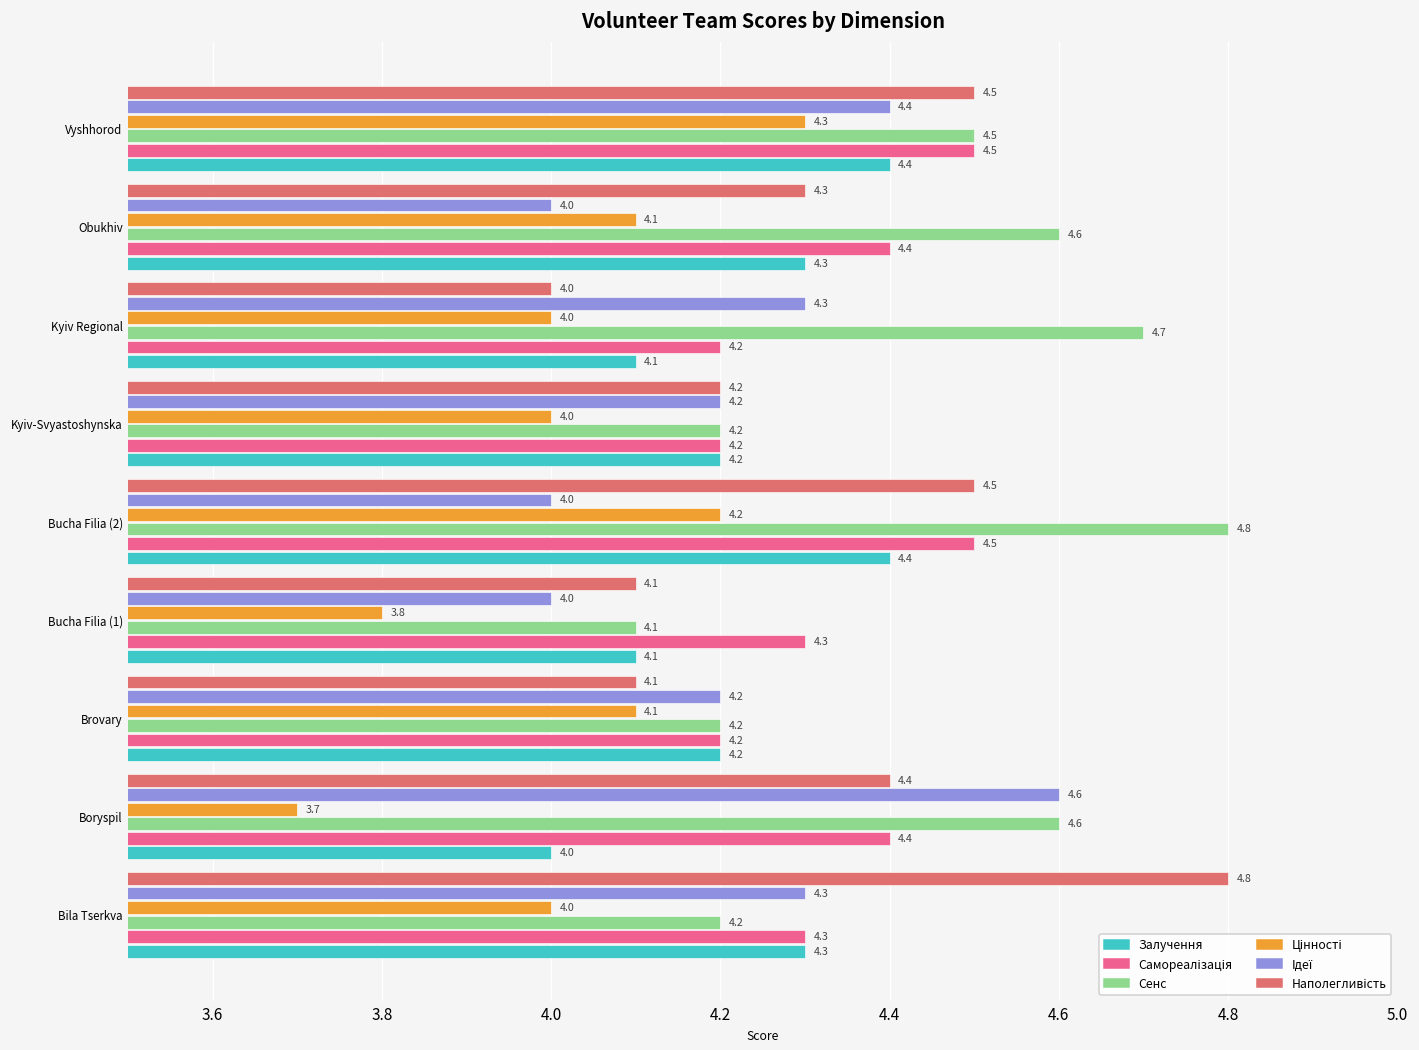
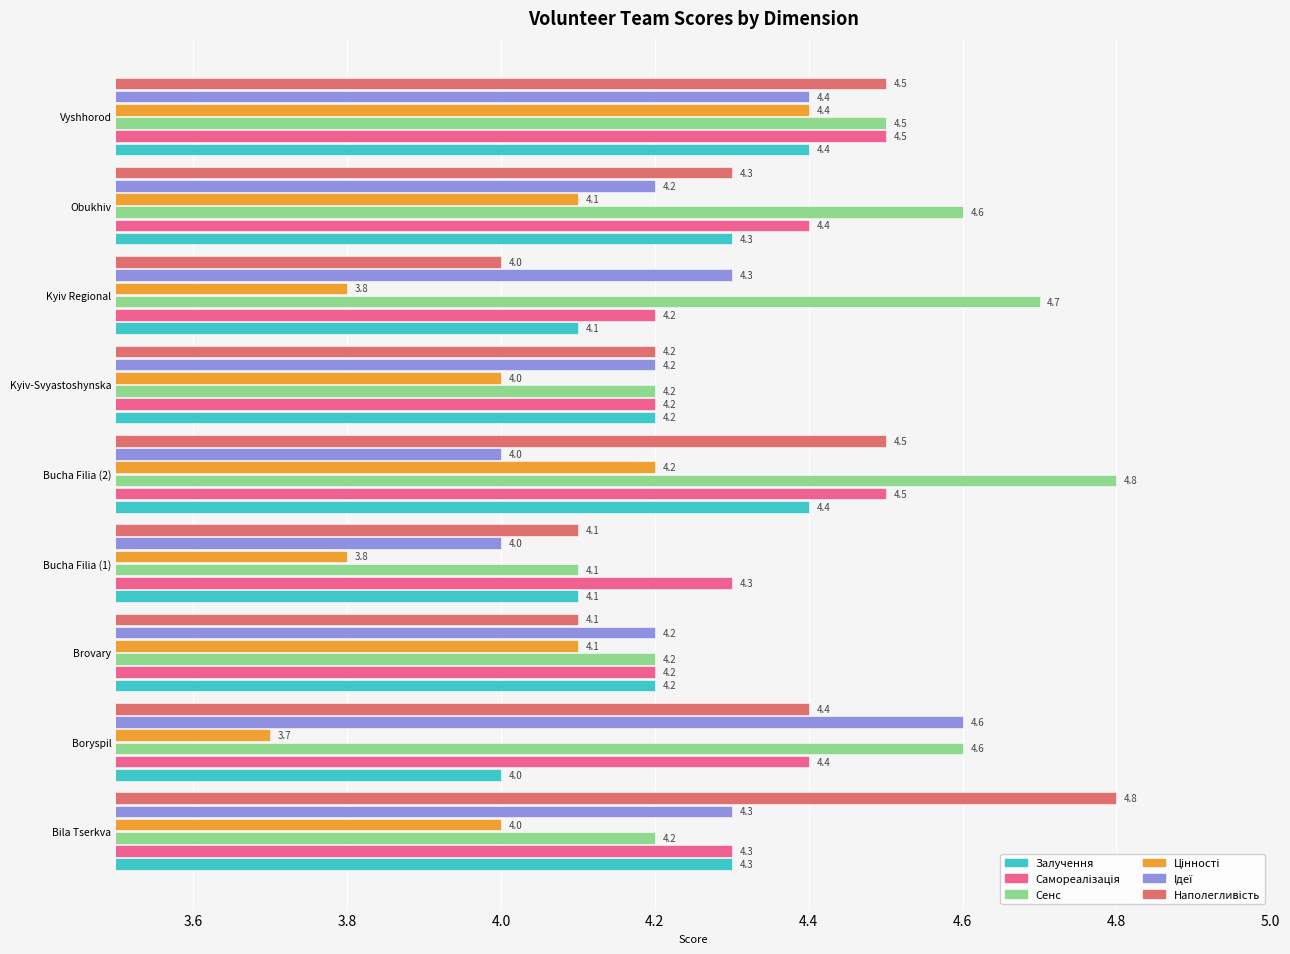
Цінності, Vyshhorod: 4.3 -> 4.4
Ідеї, Obukhiv: 4.0 -> 4.2
Цінності, Kyiv Regional: 4.0 -> 3.8
